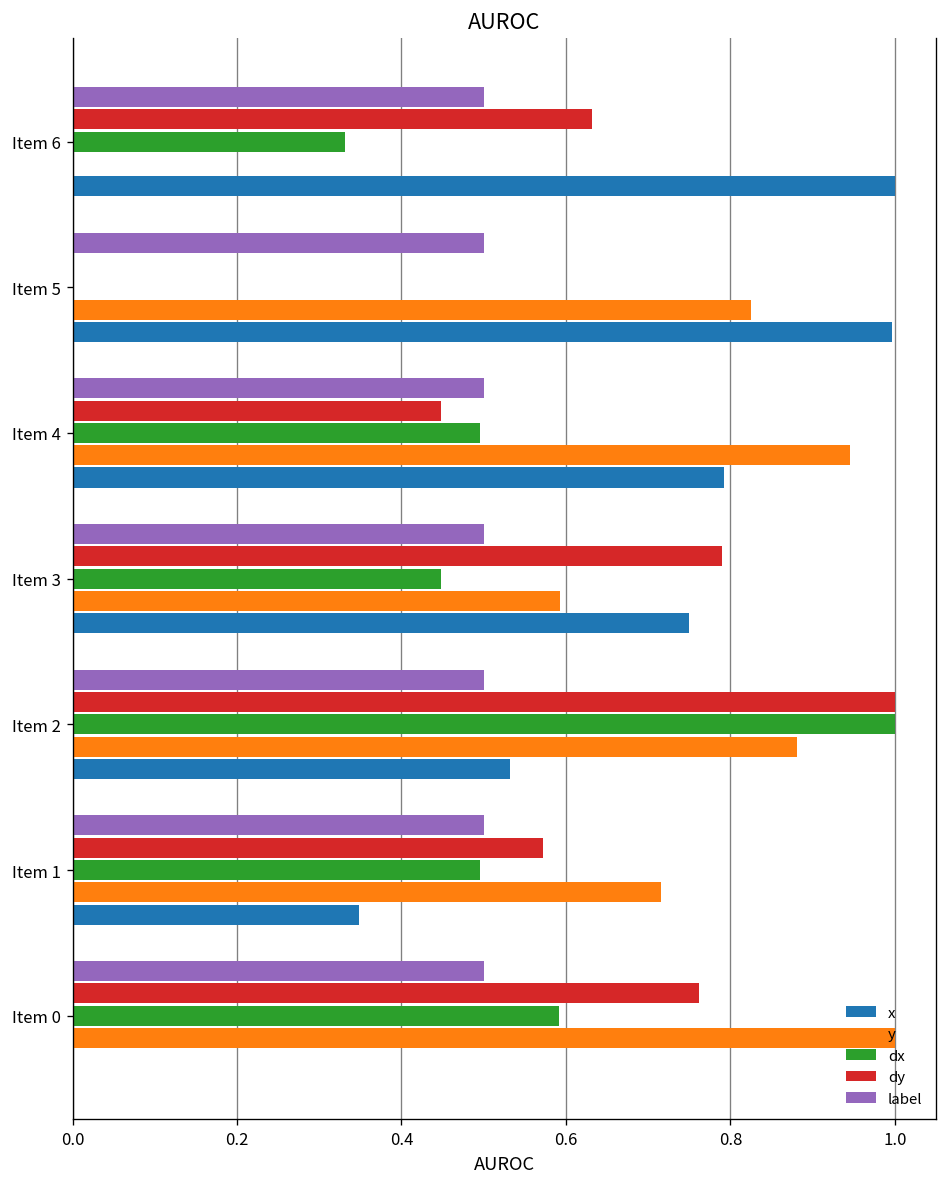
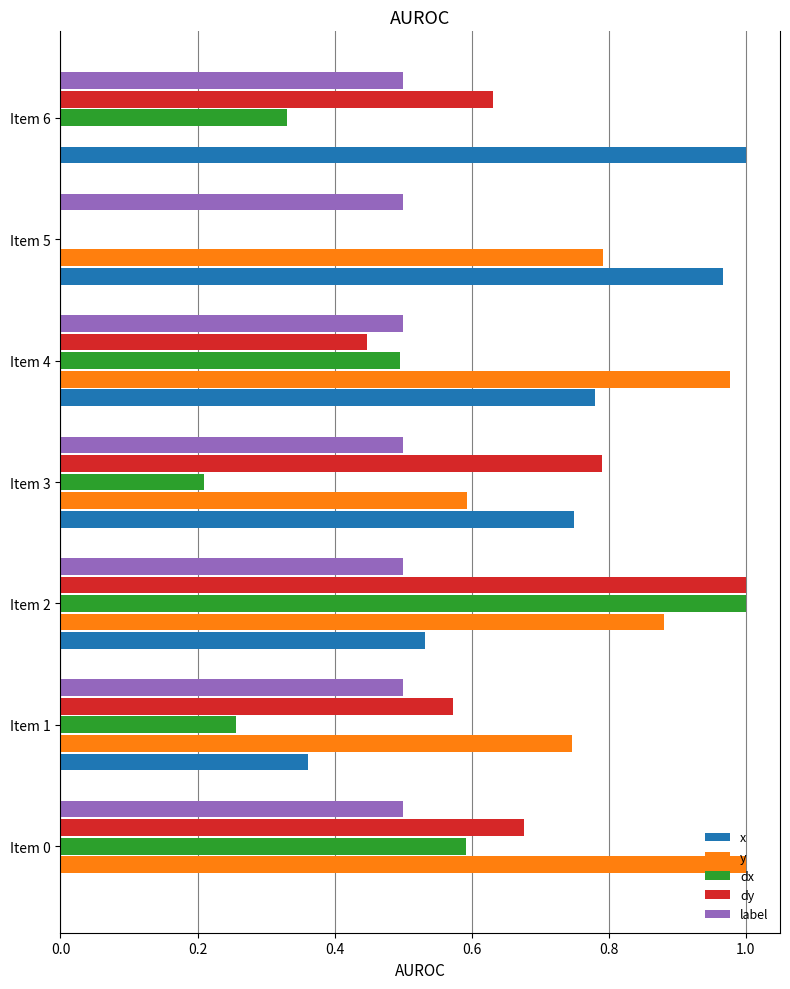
y, Item 5: 0.83 -> 0.79
x, Item 5: 1.00 -> 0.97
y, Item 4: 0.95 -> 0.98
x, Item 4: 0.79 -> 0.78
dx, Item 3: 0.45 -> 0.21
dx, Item 1: 0.50 -> 0.26
y, Item 1: 0.72 -> 0.75
x, Item 1: 0.35 -> 0.36
dy, Item 0: 0.76 -> 0.68
